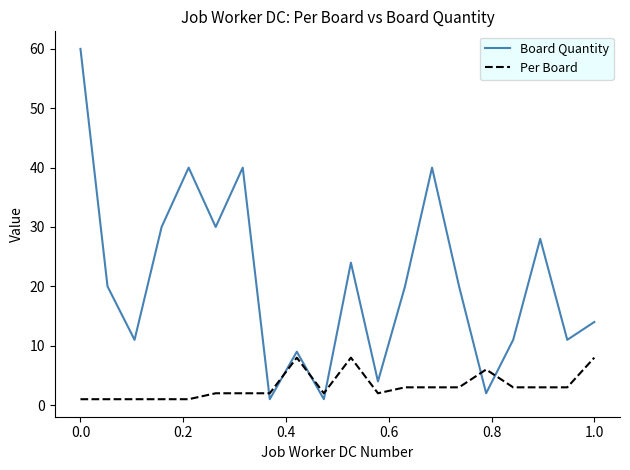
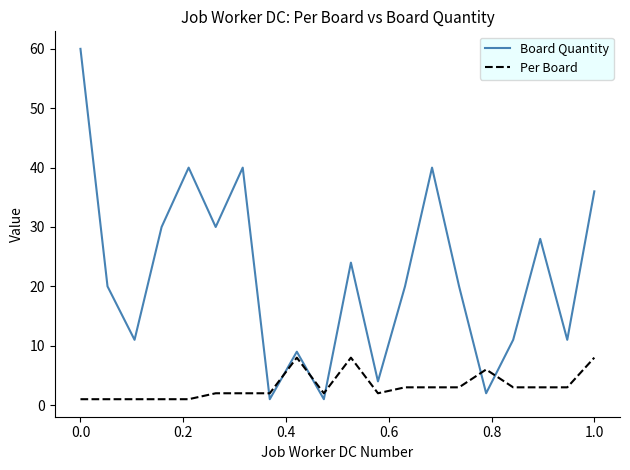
Board Quantity, 1.0: 14 -> 36
